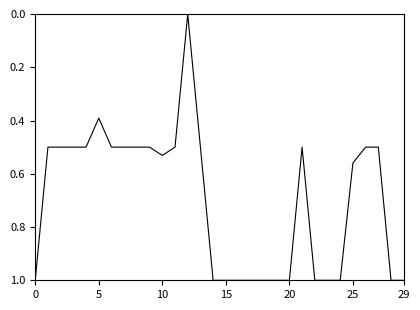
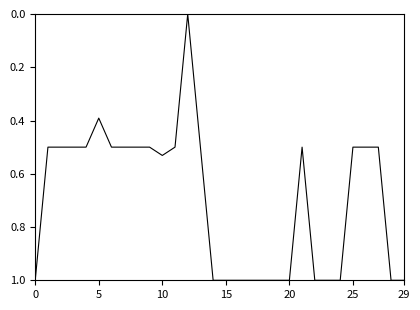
25: 0.56 -> 0.50
